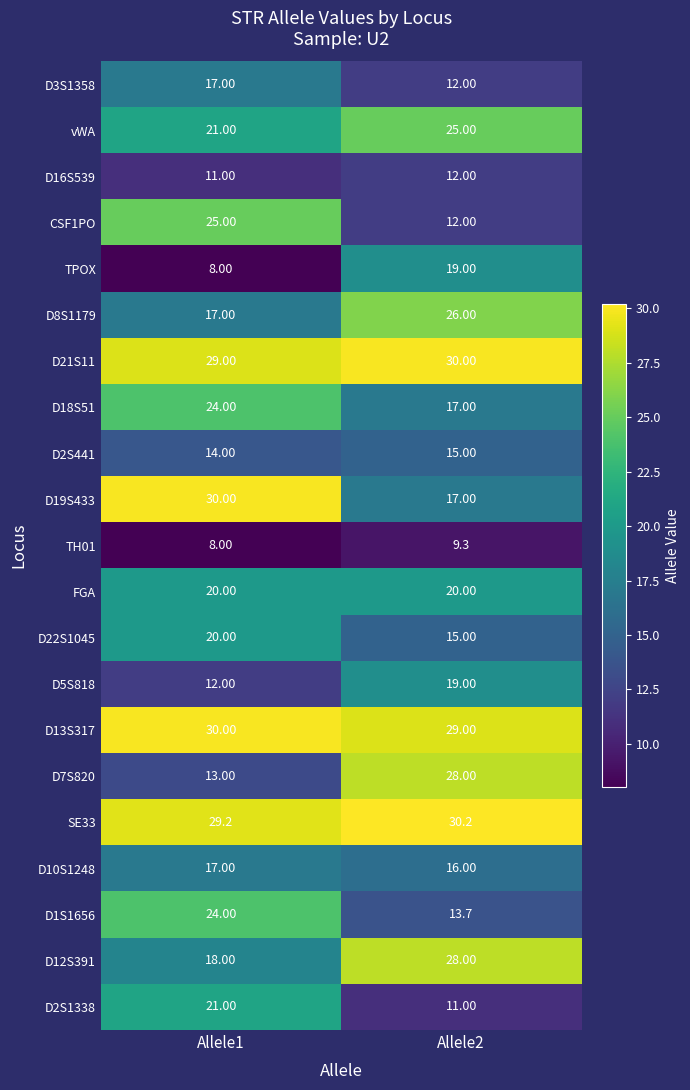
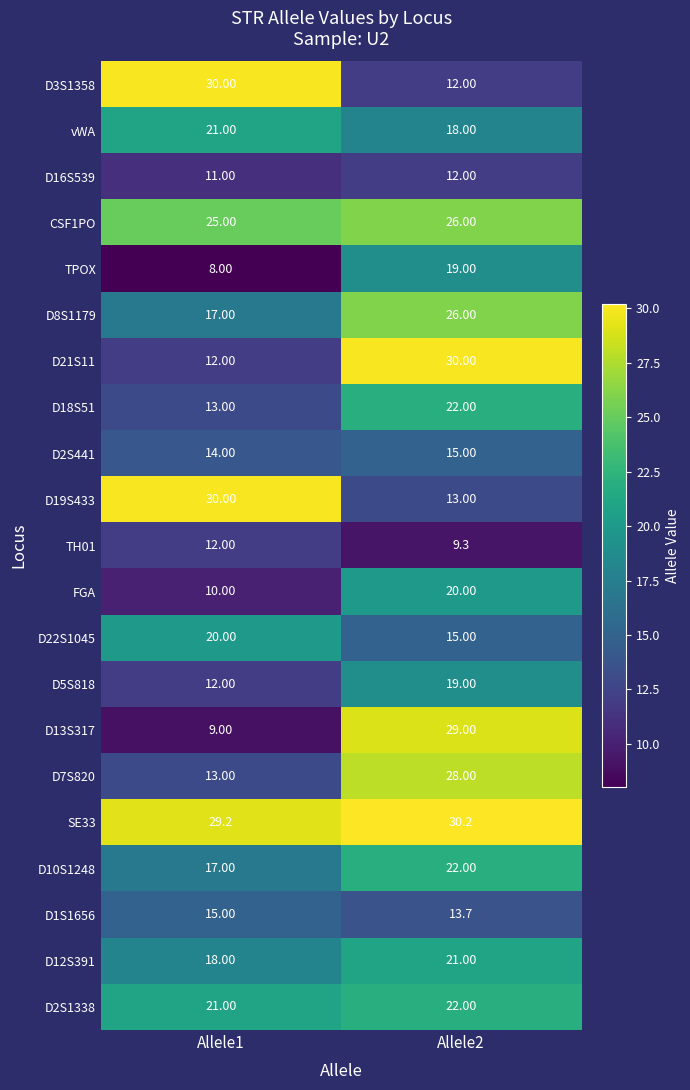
D3S1358, Allele1: 17.00 -> 30.00
vWA, Allele2: 25.00 -> 18.00
CSF1PO, Allele2: 12.00 -> 26.00
D21S11, Allele1: 29.00 -> 12.00
D18S51, Allele1: 24.00 -> 13.00
D18S51, Allele2: 17.00 -> 22.00
D19S433, Allele2: 17.00 -> 13.00
TH01, Allele1: 8.00 -> 12.00
FGA, Allele1: 20.00 -> 10.00
D13S317, Allele1: 30.00 -> 9.00
D10S1248, Allele2: 16.00 -> 22.00
D1S1656, Allele1: 24.00 -> 15.00
D12S391, Allele2: 28.00 -> 21.00
D2S1338, Allele2: 11.00 -> 22.00
